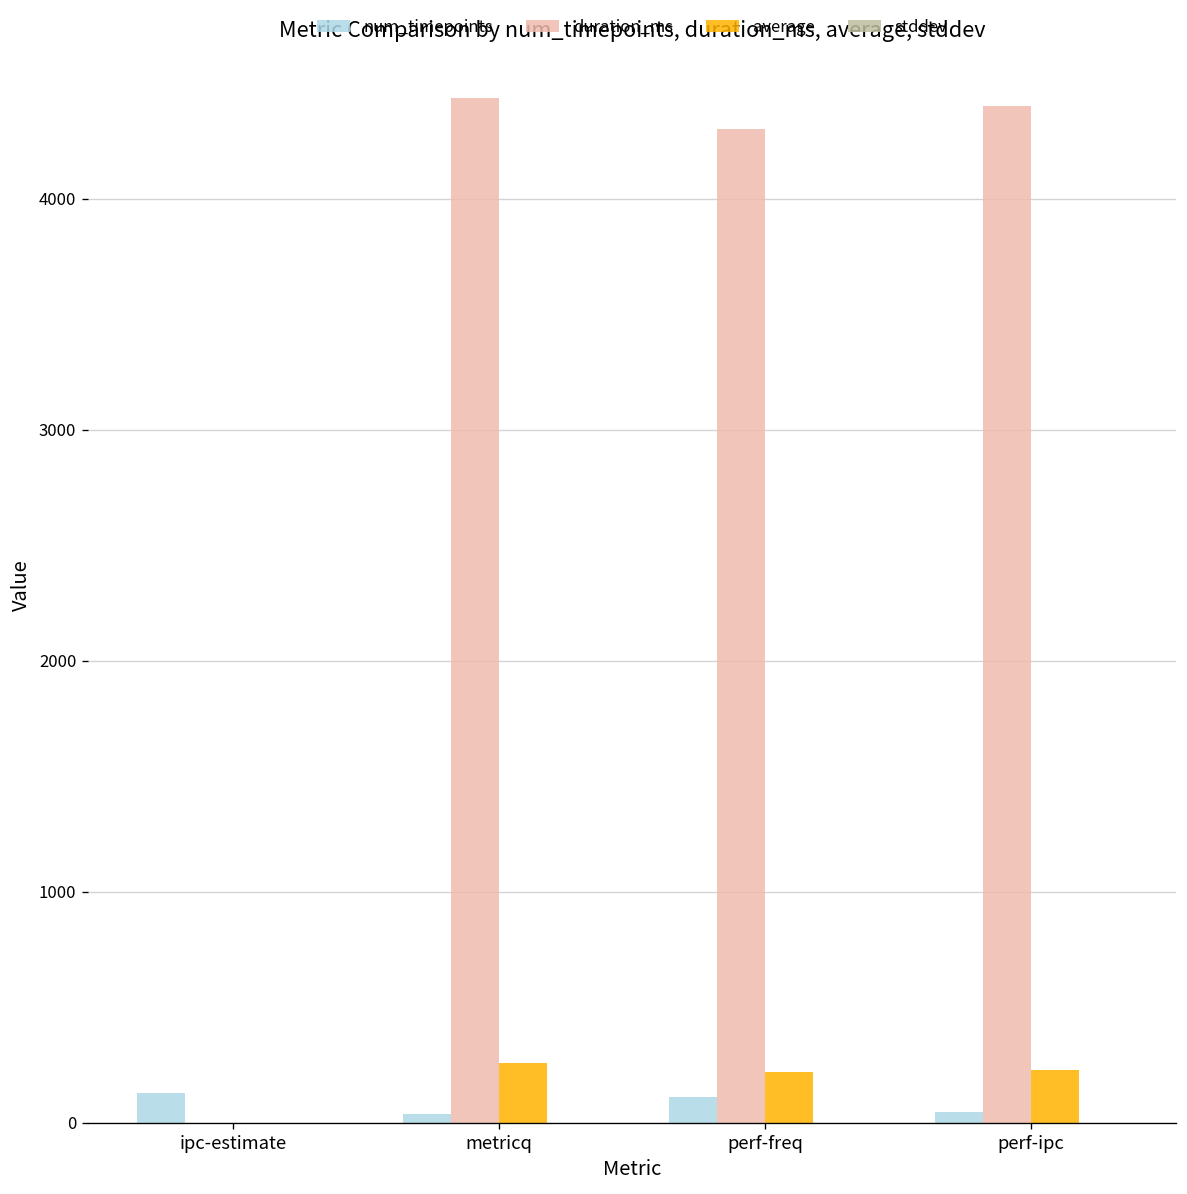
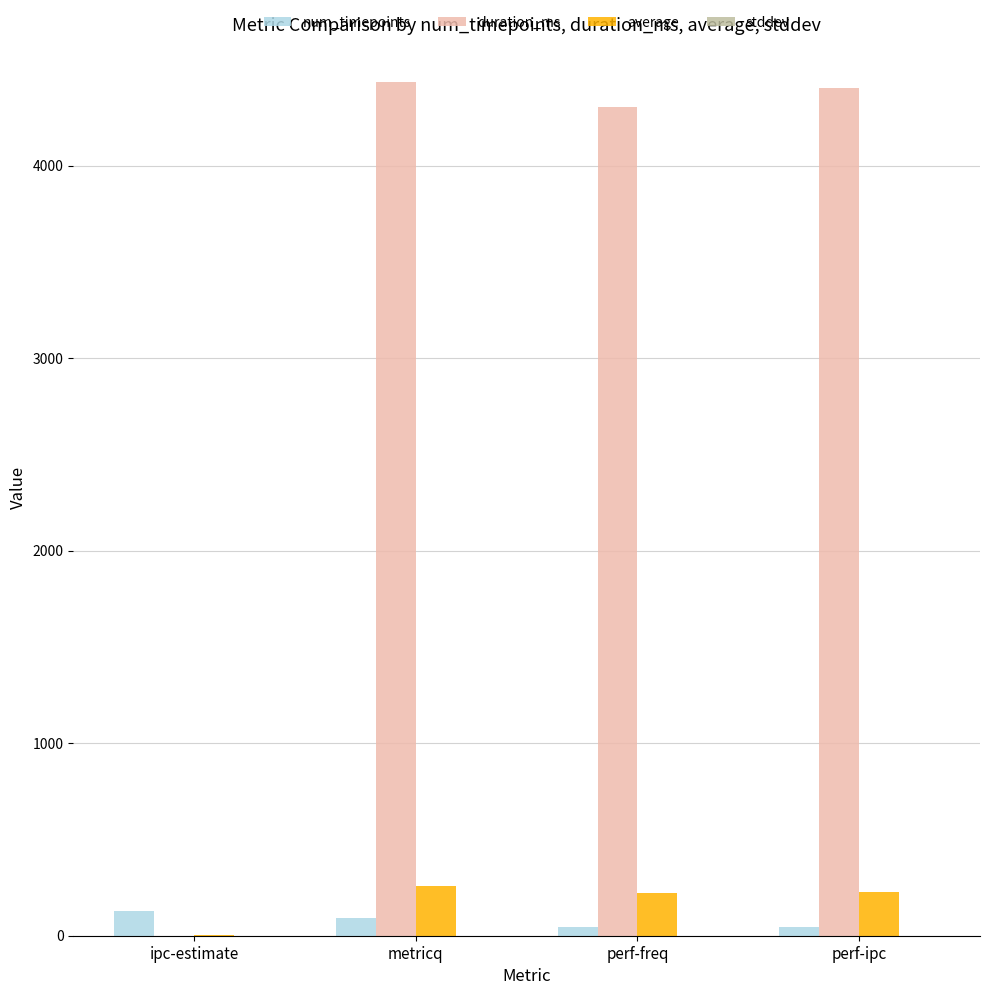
num_timepoints, metricq: 40 -> 90
num_timepoints, perf-freq: 110 -> 40
